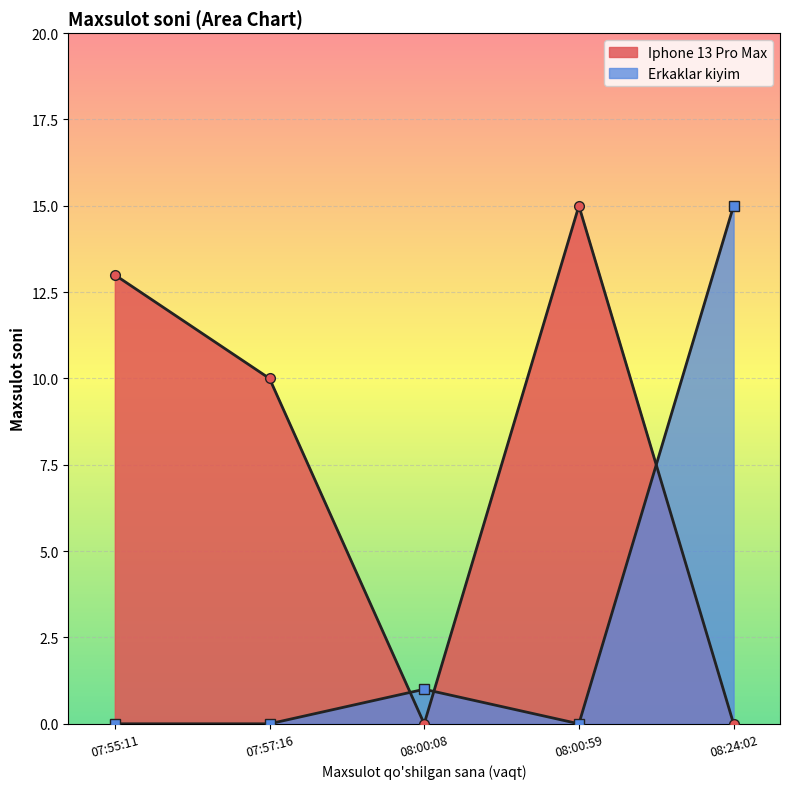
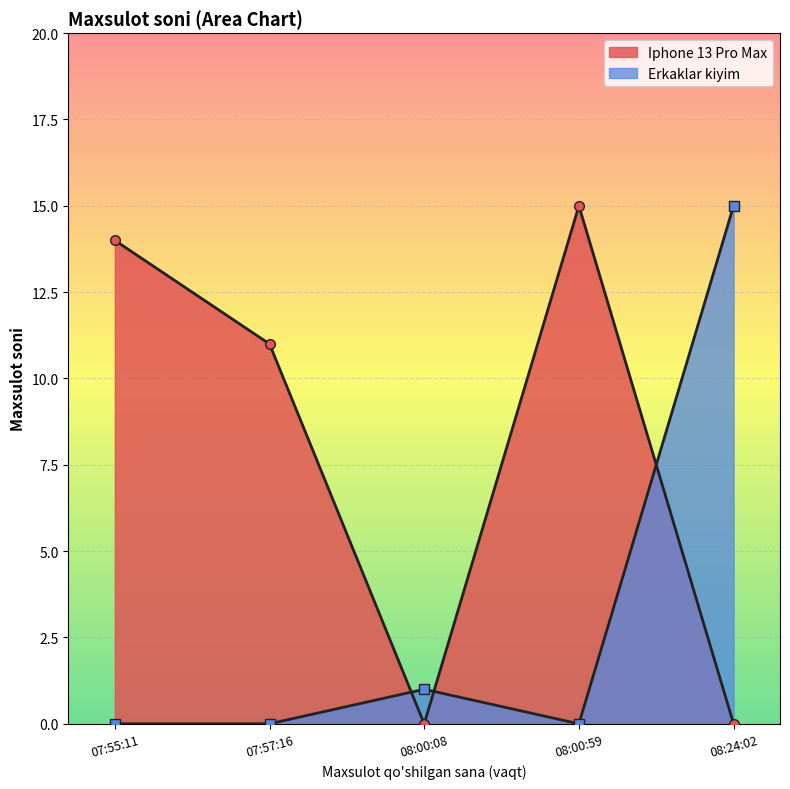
Iphone 13 Pro Max, 07:55:11: 13 -> 14
Iphone 13 Pro Max, 07:57:16: 10 -> 11
